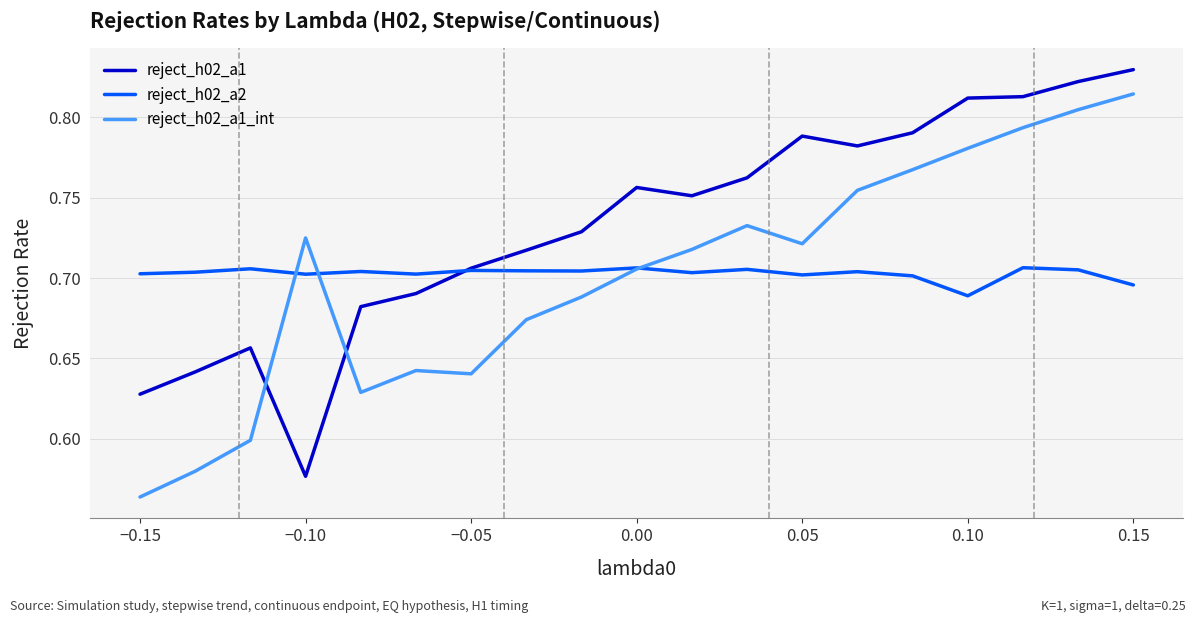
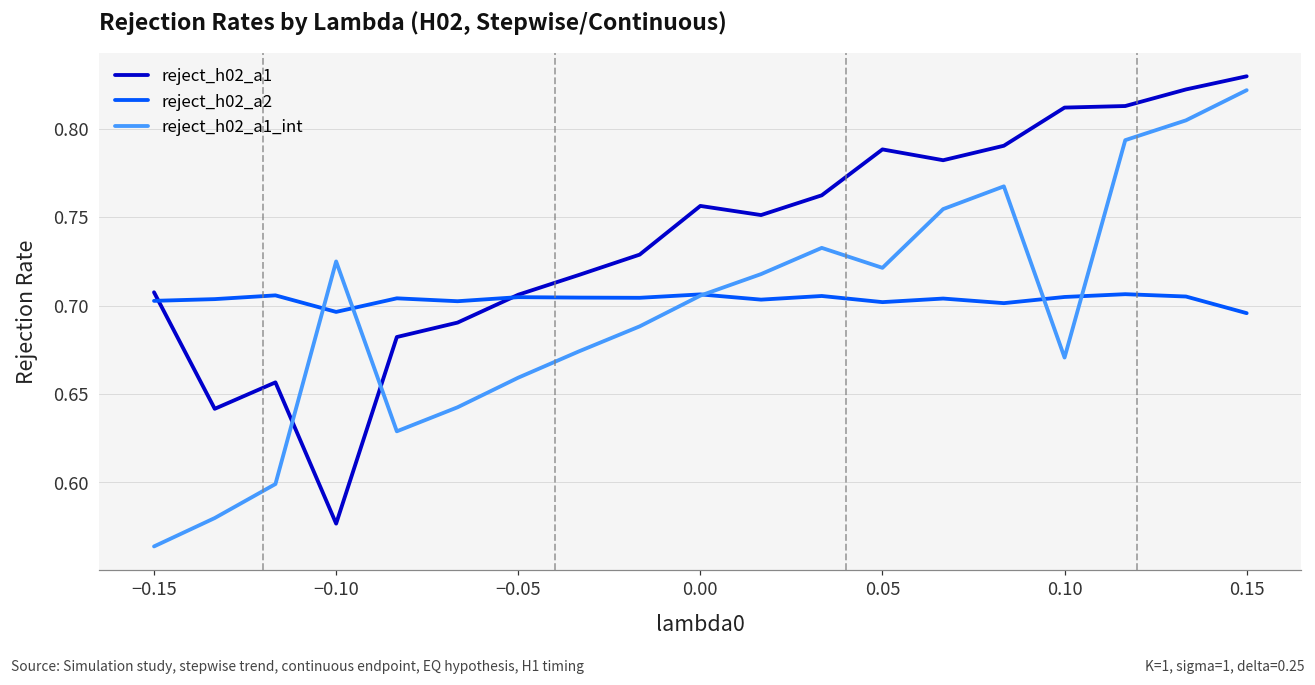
reject_h02_a1, −0.15: 0.628 -> 0.708
reject_h02_a2, −0.10: 0.702 -> 0.696
reject_h02_a1_int, −0.05: 0.640 -> 0.659
reject_h02_a2, 0.10: 0.689 -> 0.705
reject_h02_a1_int, 0.10: 0.781 -> 0.671
reject_h02_a1_int, 0.15: 0.815 -> 0.822
